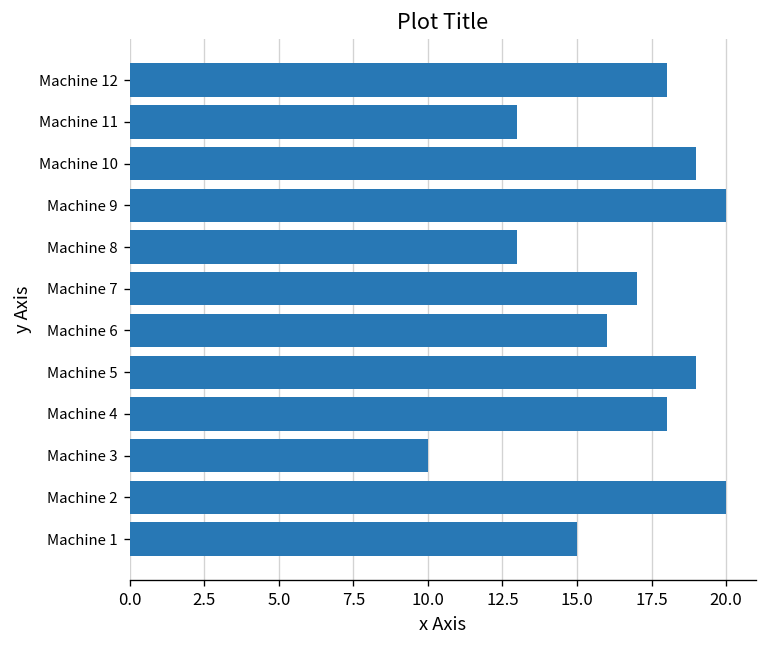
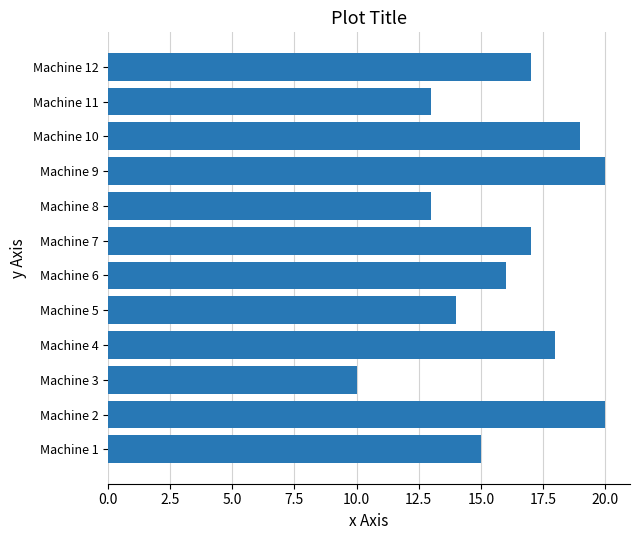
Machine 12: 18 -> 17
Machine 5: 19 -> 14
